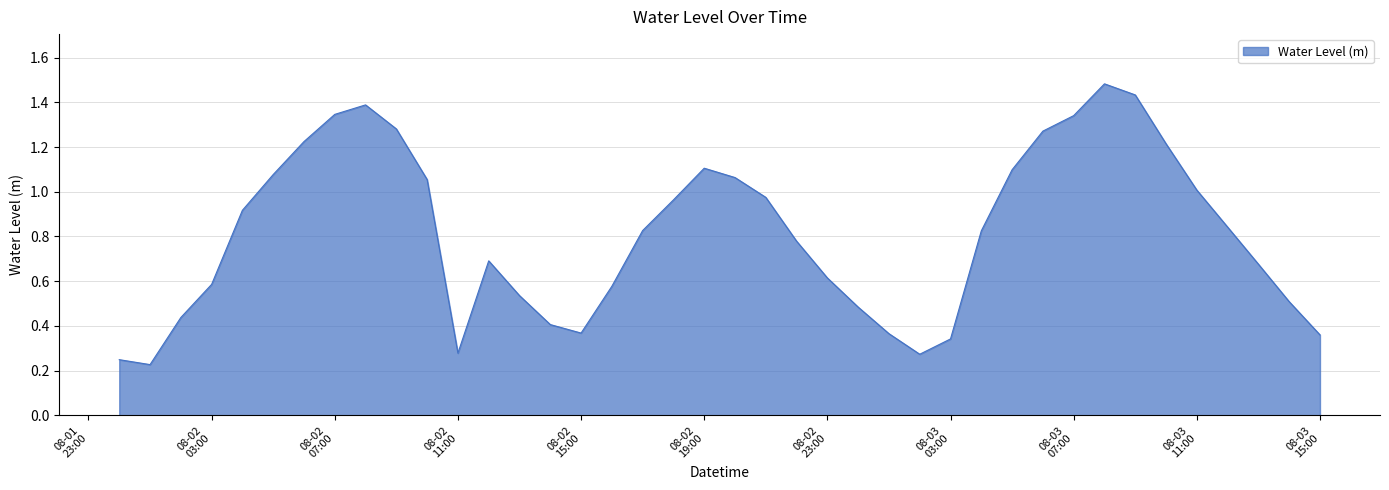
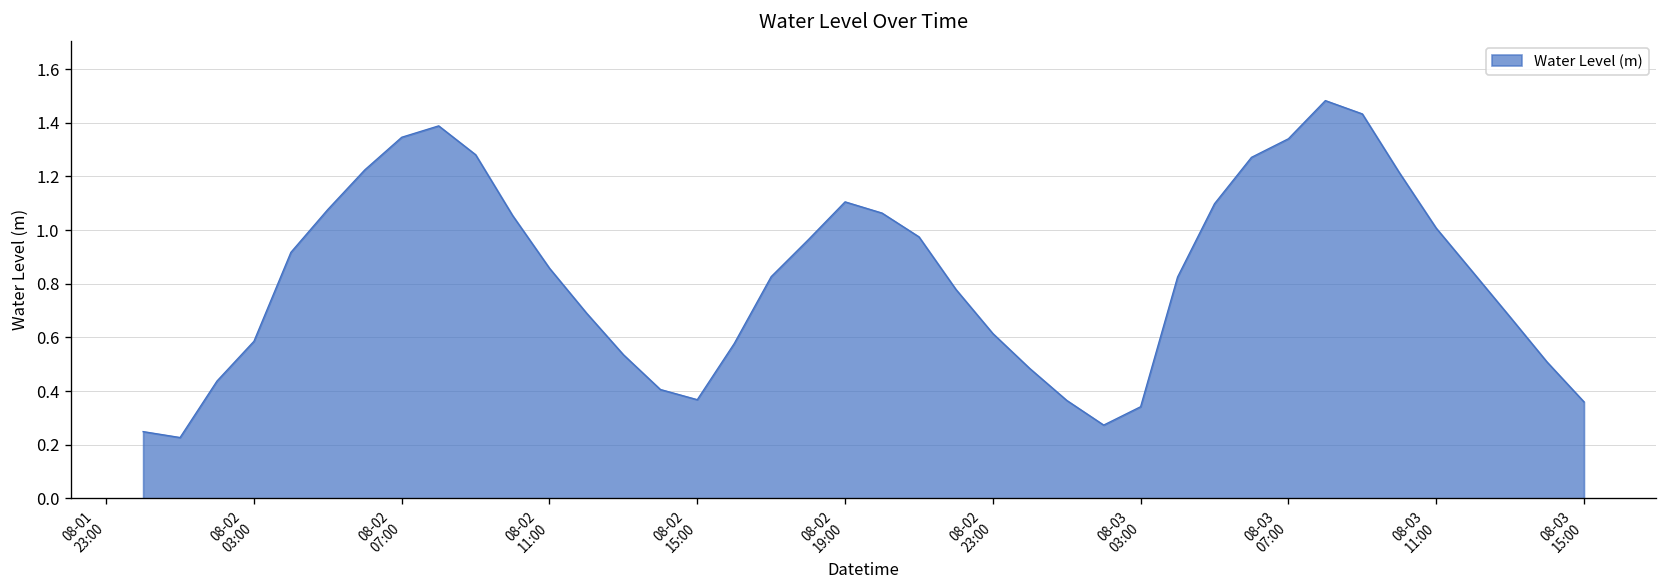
08-02 11:00: 0.28 -> 0.86
